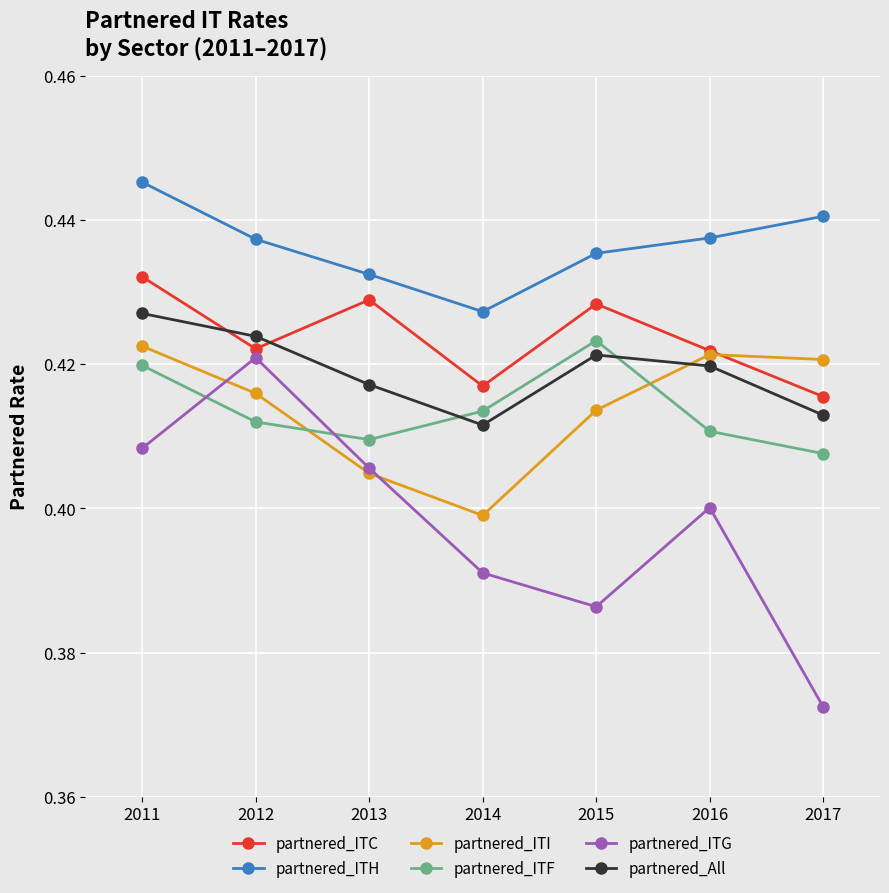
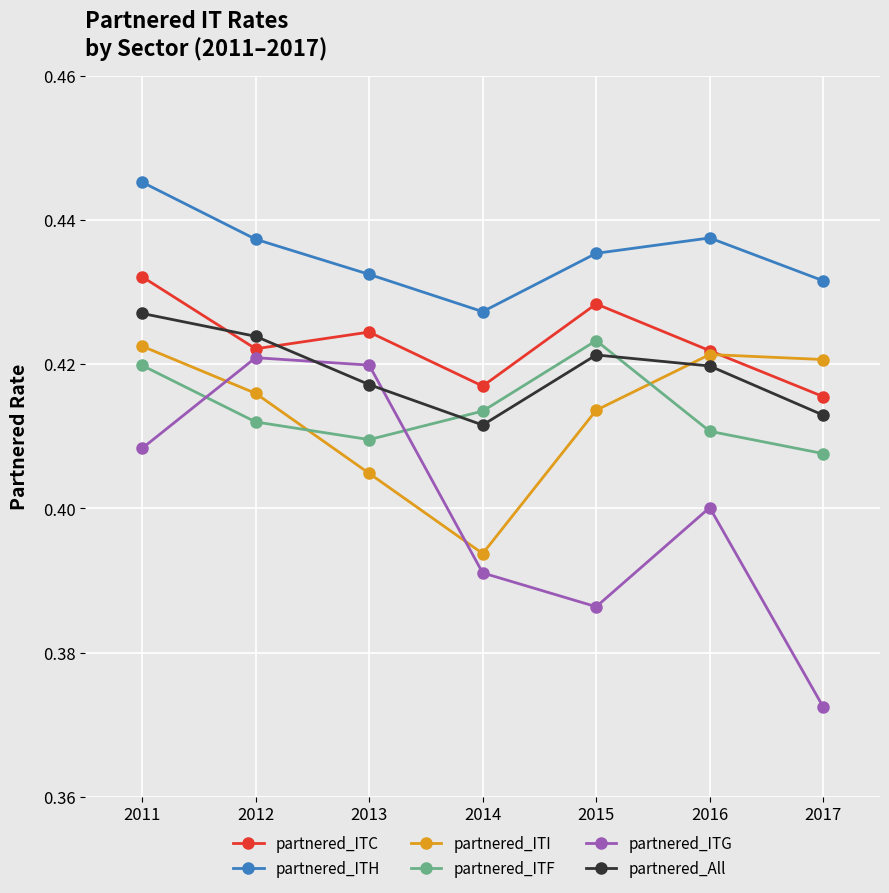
partnered_ITC, 2013: 0.429 -> 0.424
partnered_ITG, 2013: 0.406 -> 0.420
partnered_ITI, 2014: 0.399 -> 0.394
partnered_ITH, 2017: 0.441 -> 0.432
